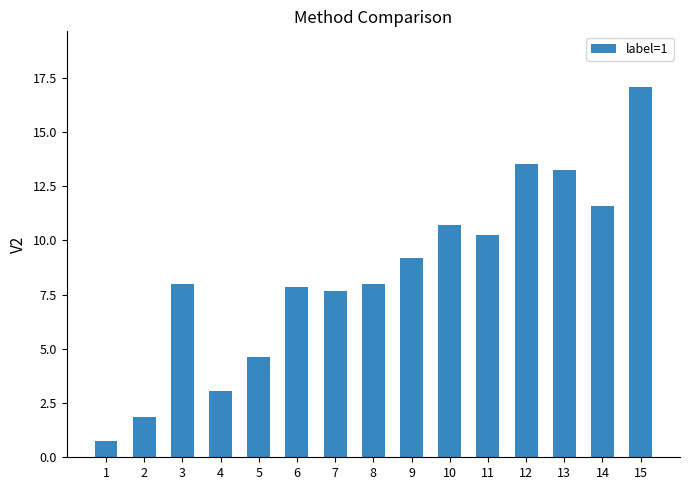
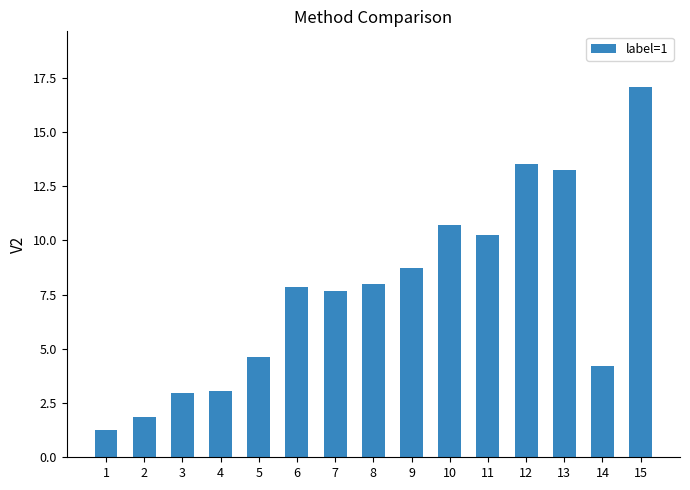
1: 0.7 -> 1.3
3: 8.0 -> 3.0
9: 9.2 -> 8.8
14: 11.6 -> 4.2
